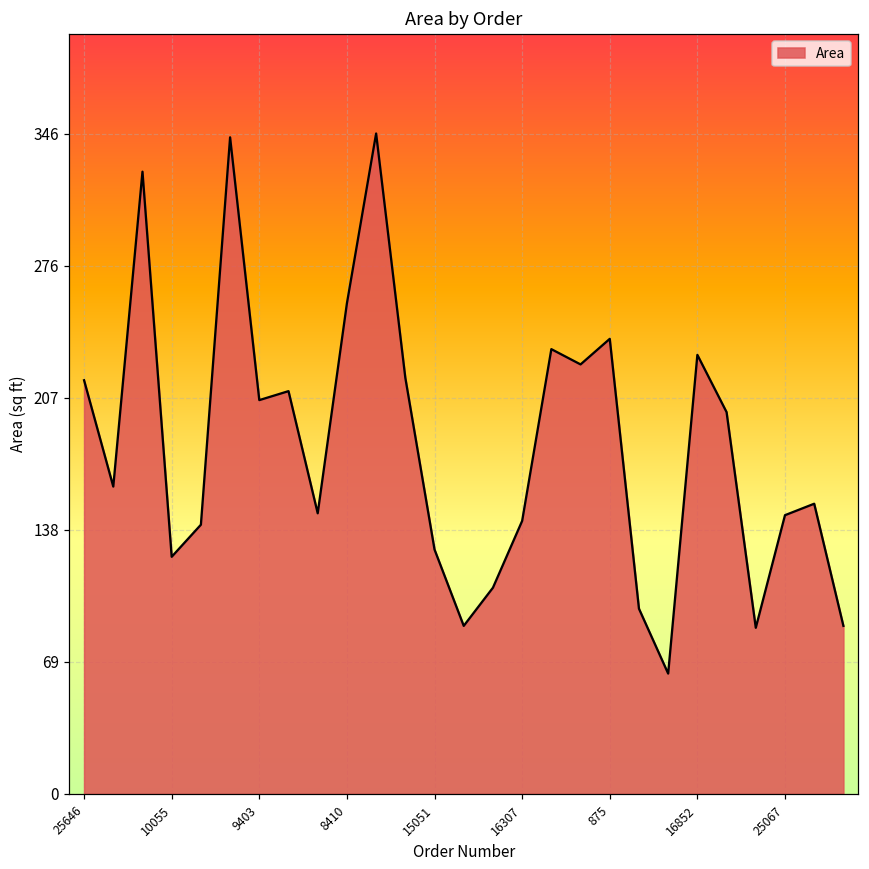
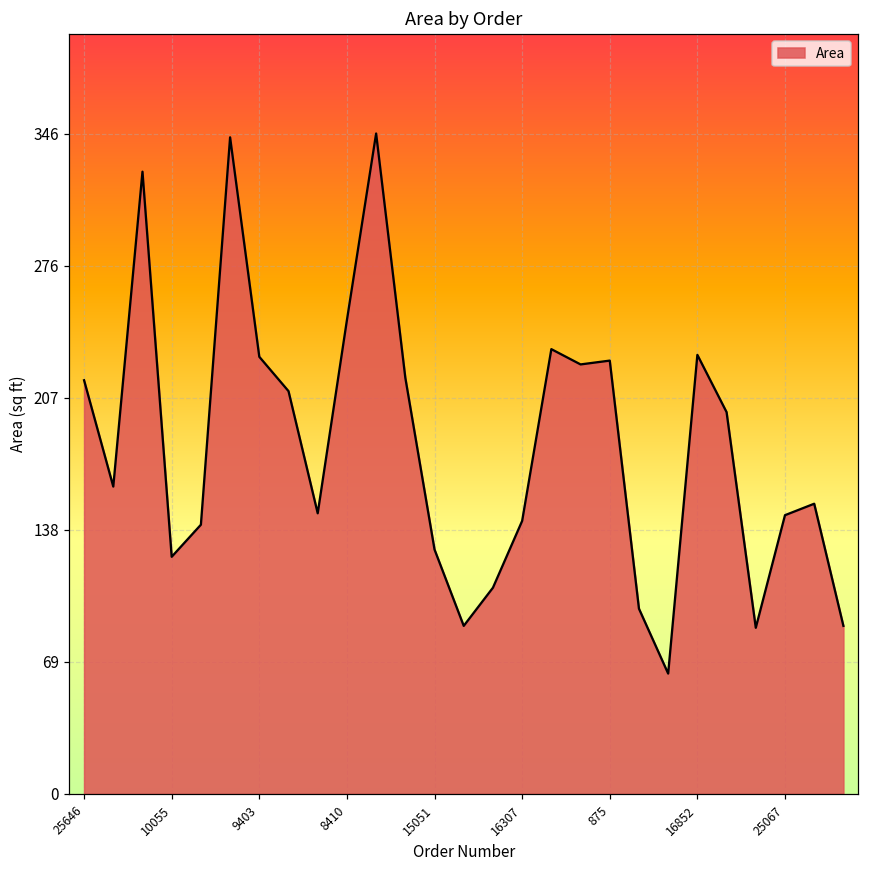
9403: 206 -> 229
8410: 257 -> 248
875: 238 -> 227
